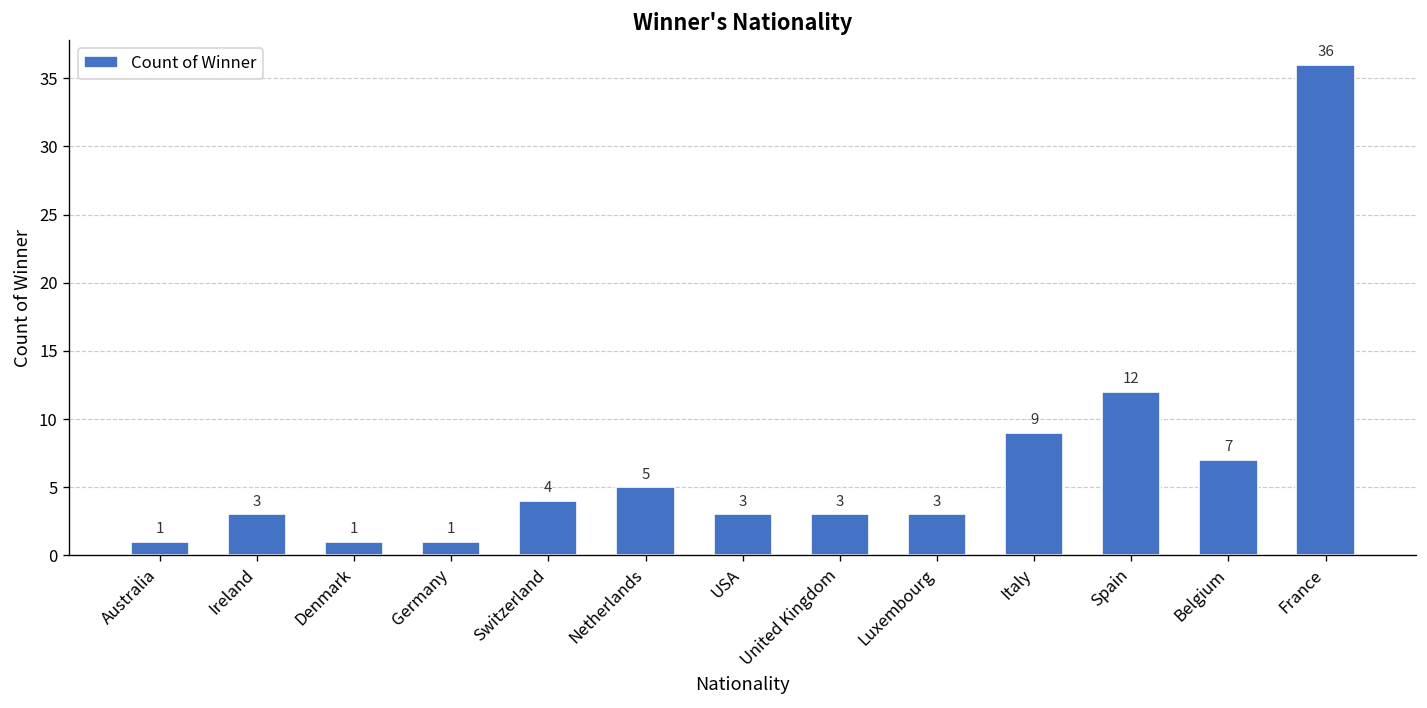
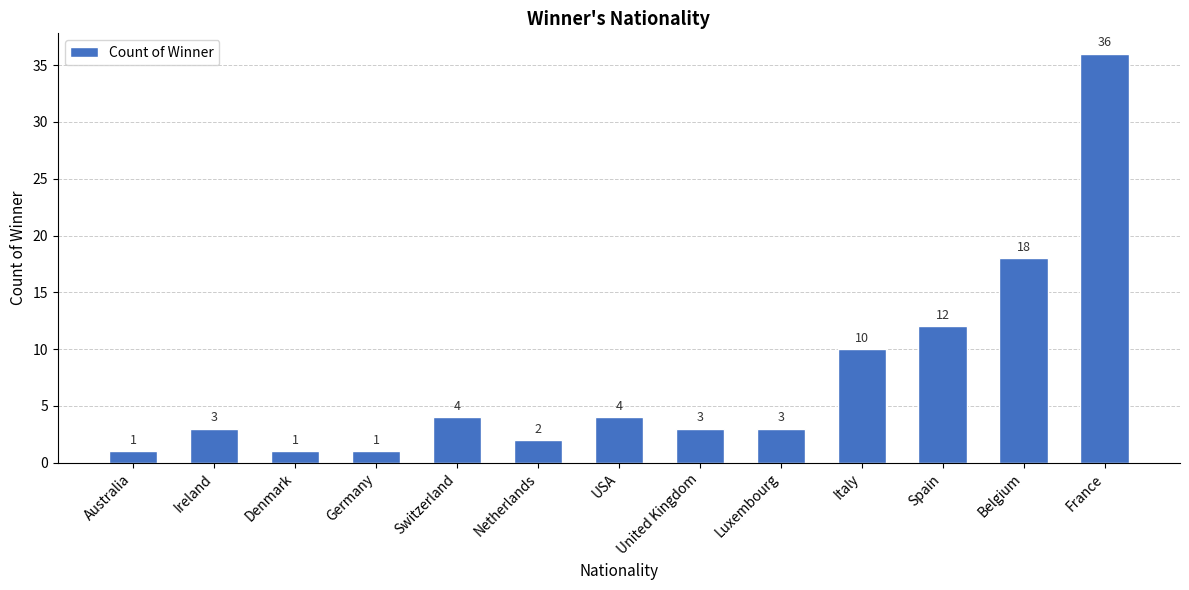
Netherlands: 5 -> 2
USA: 3 -> 4
Italy: 9 -> 10
Belgium: 7 -> 18
